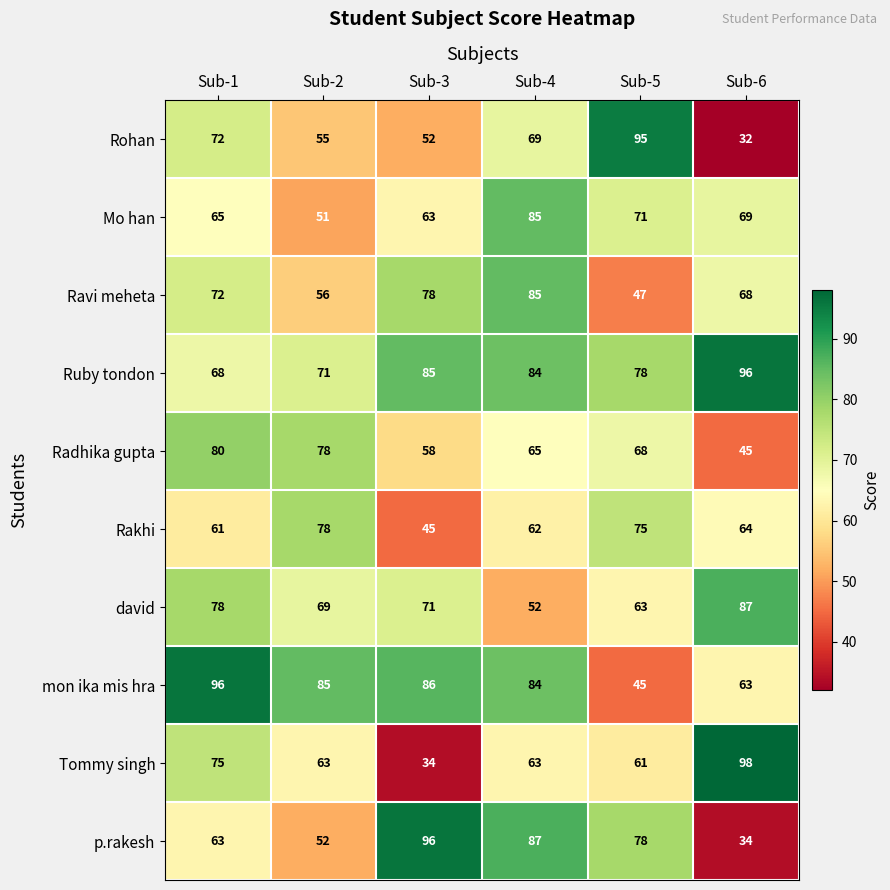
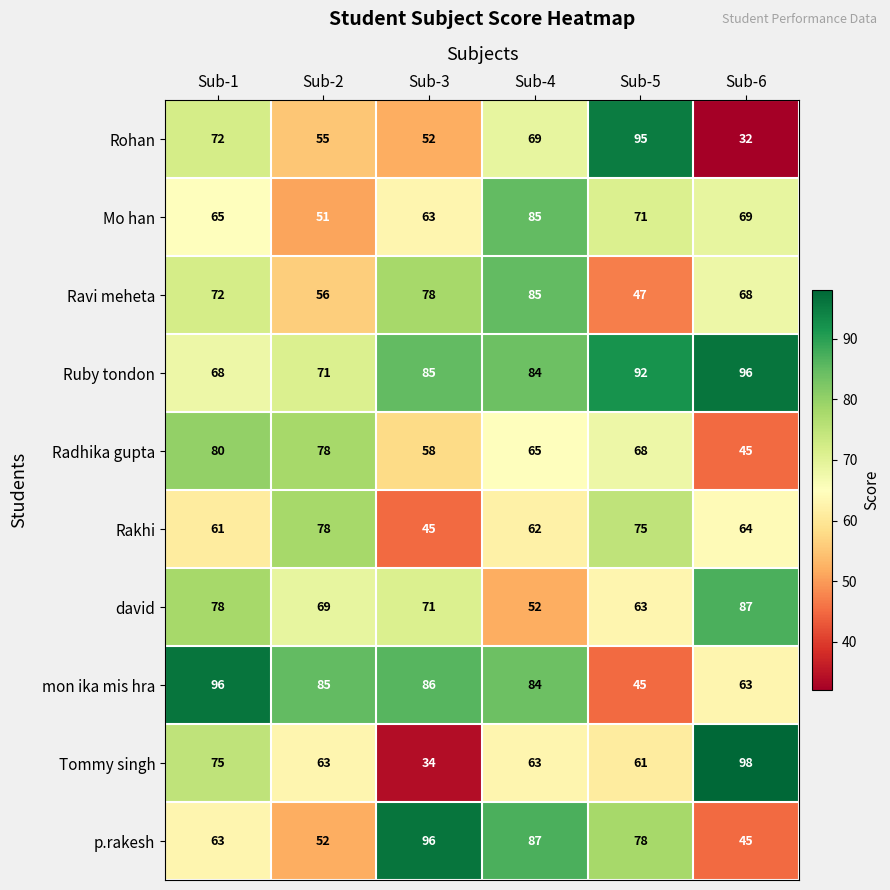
Ruby tondon, Sub-5: 78 -> 92
p.rakesh, Sub-6: 34 -> 45
